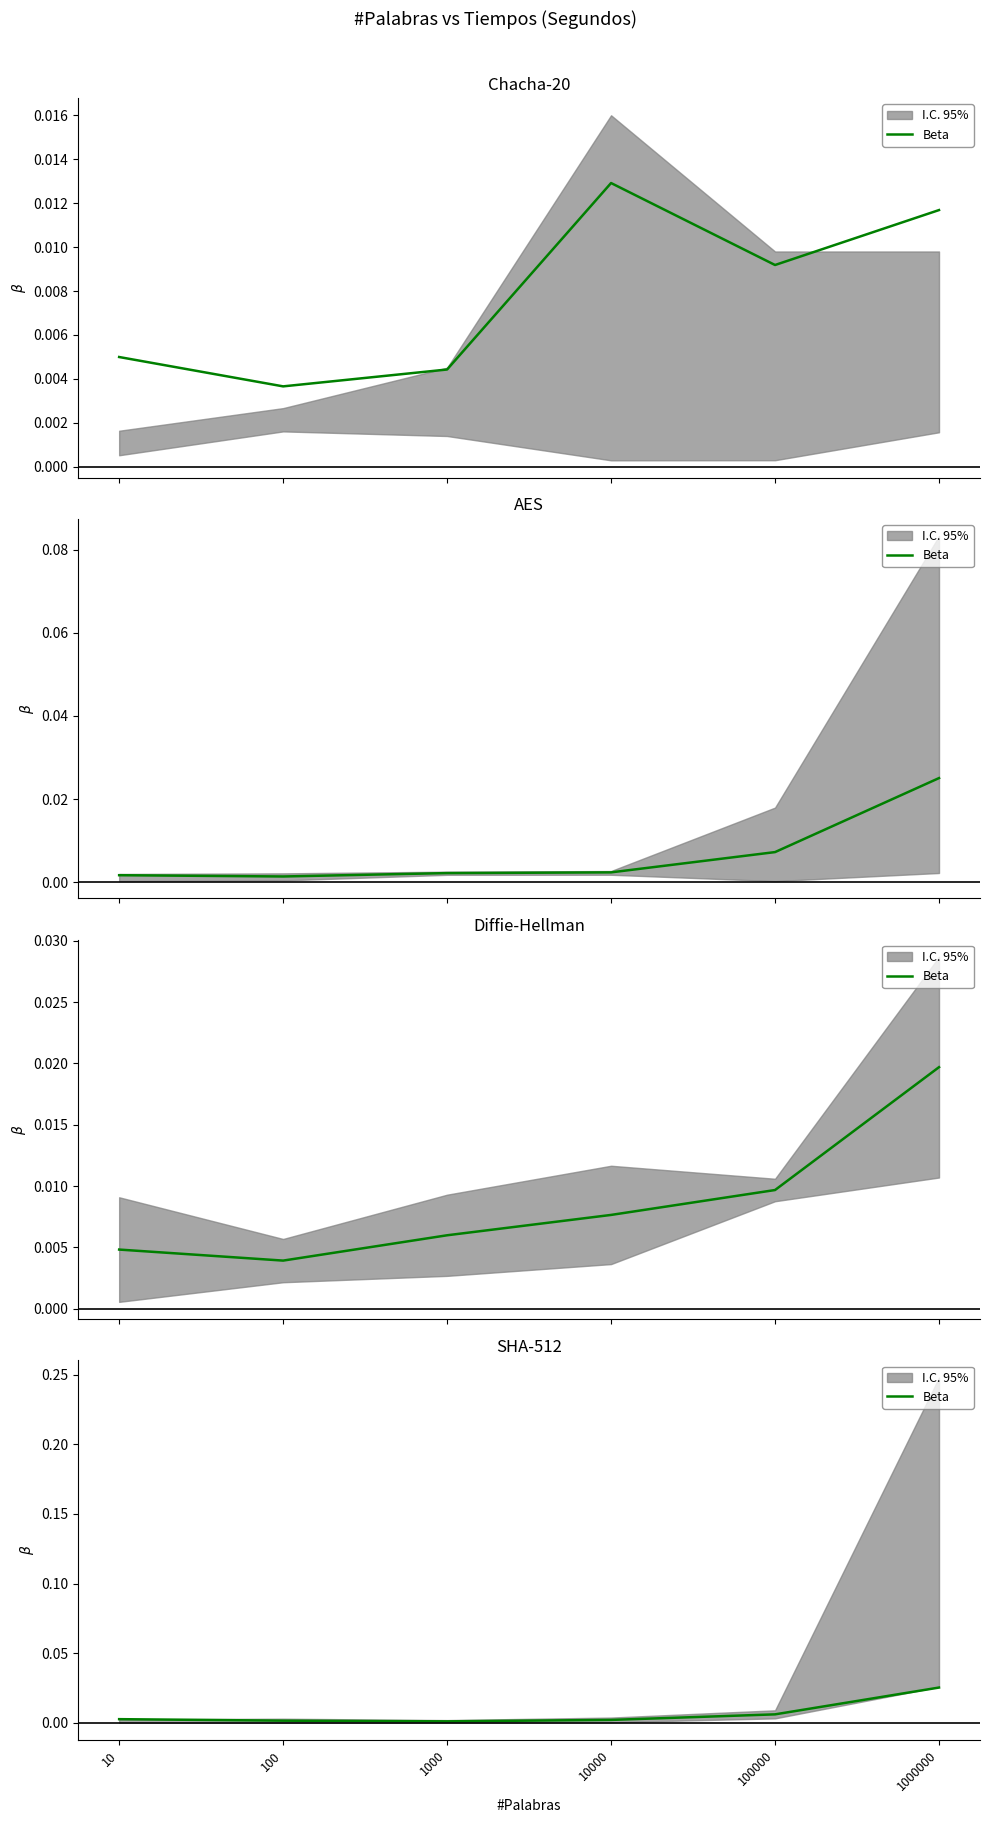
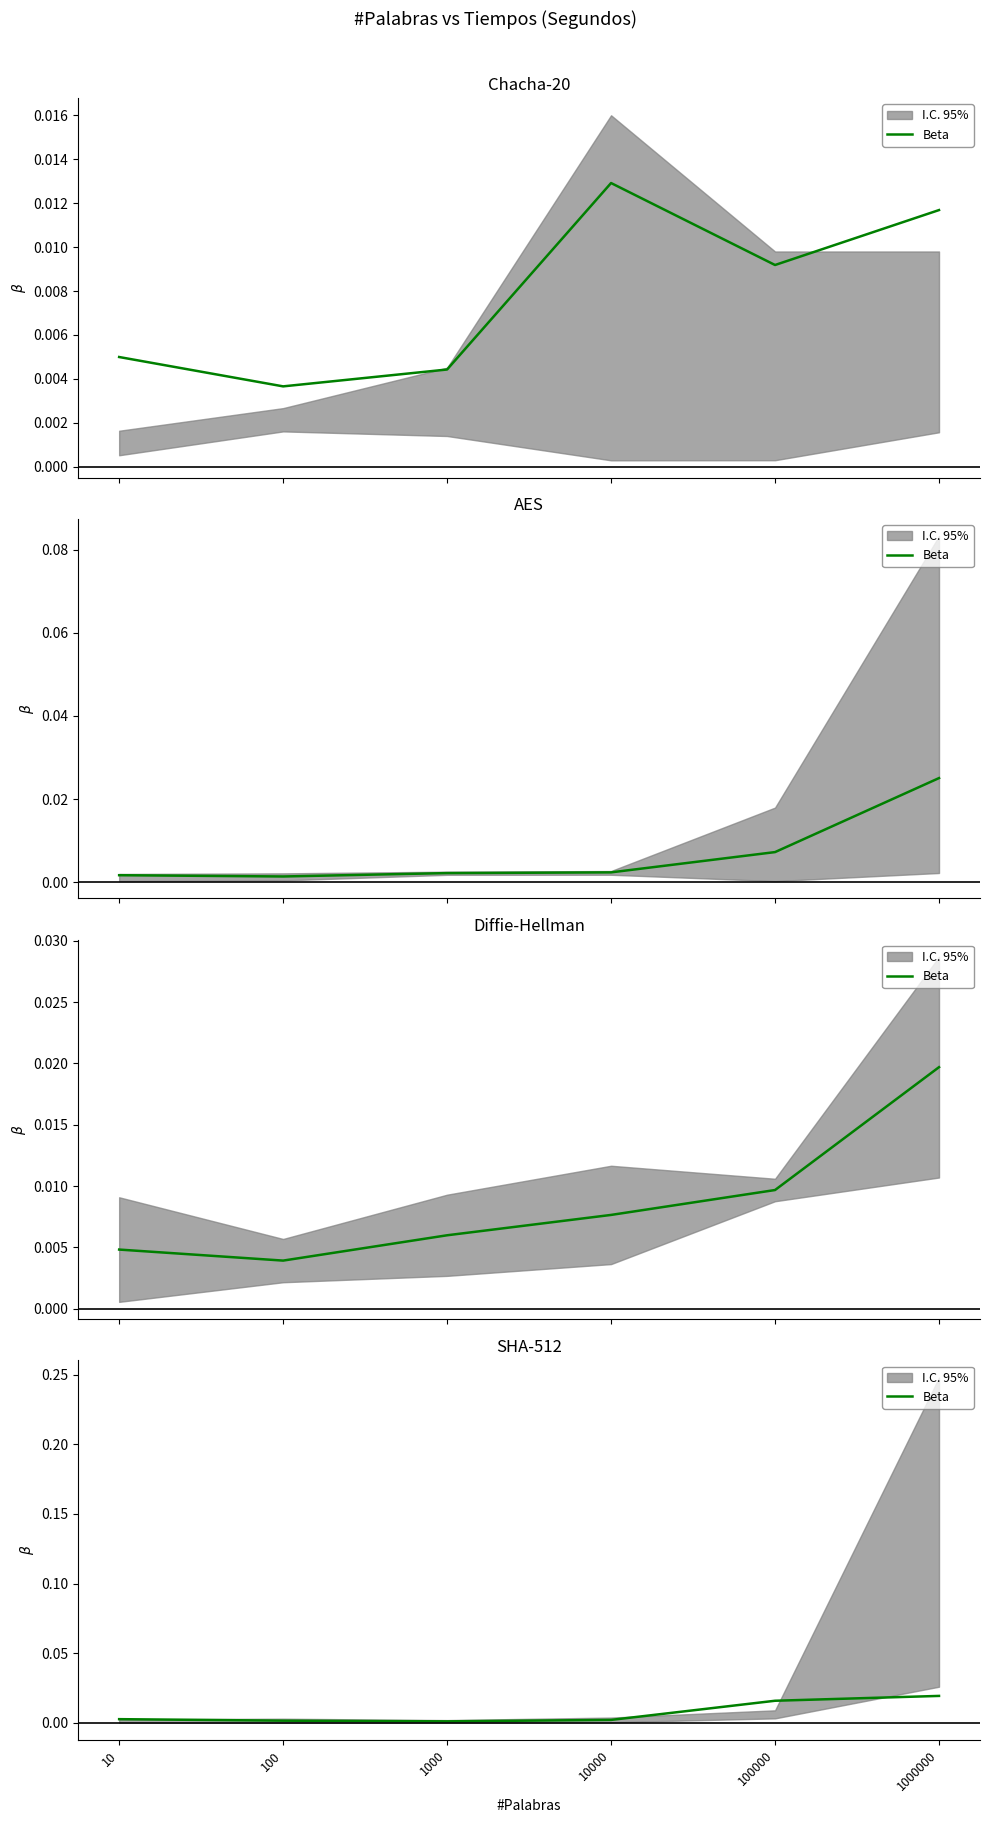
SHA-512, Beta, 100000: 0.006 -> 0.016
SHA-512, Beta, 1000000: 0.025 -> 0.019
